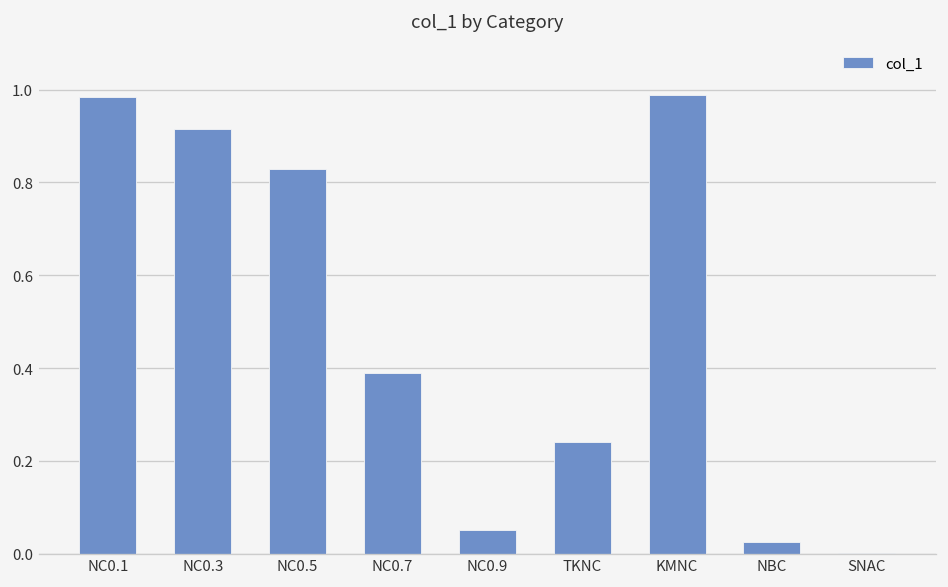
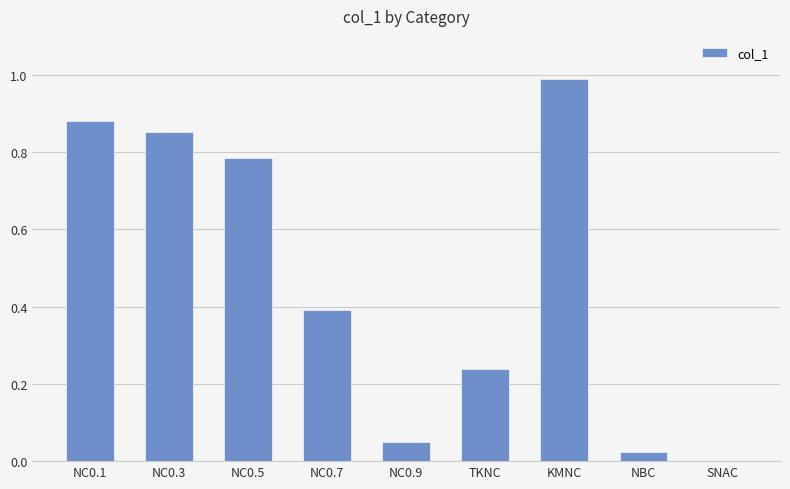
NC0.1: 0.98 -> 0.88
NC0.3: 0.91 -> 0.85
NC0.5: 0.83 -> 0.78
